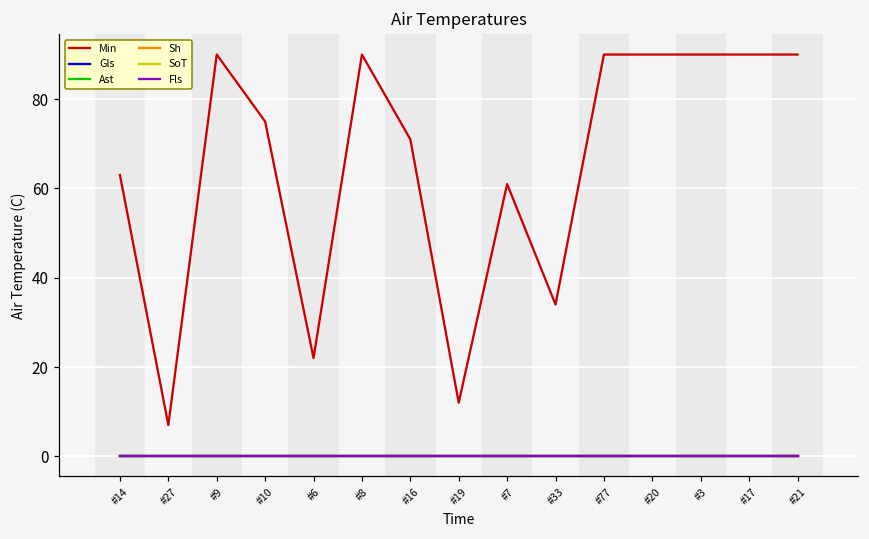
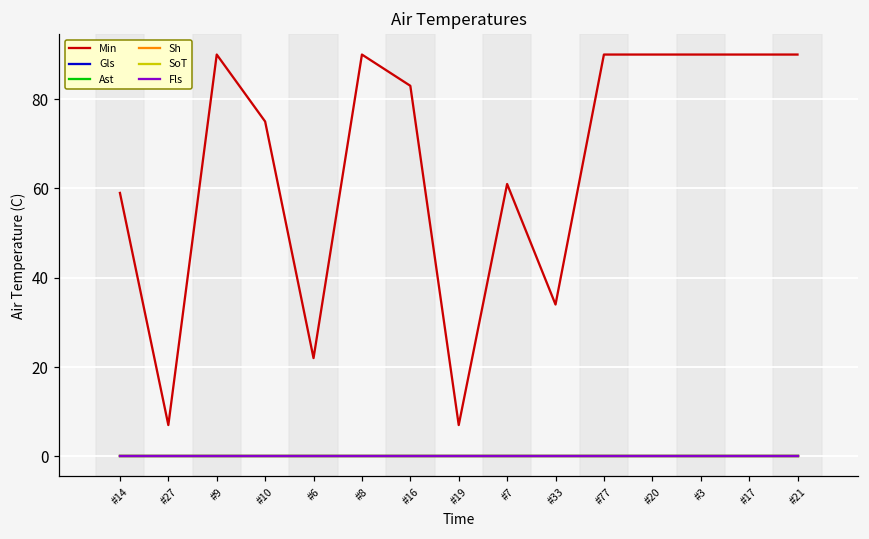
Min, #14: 63 -> 59
Min, #16: 71 -> 83
Min, #19: 12 -> 7
